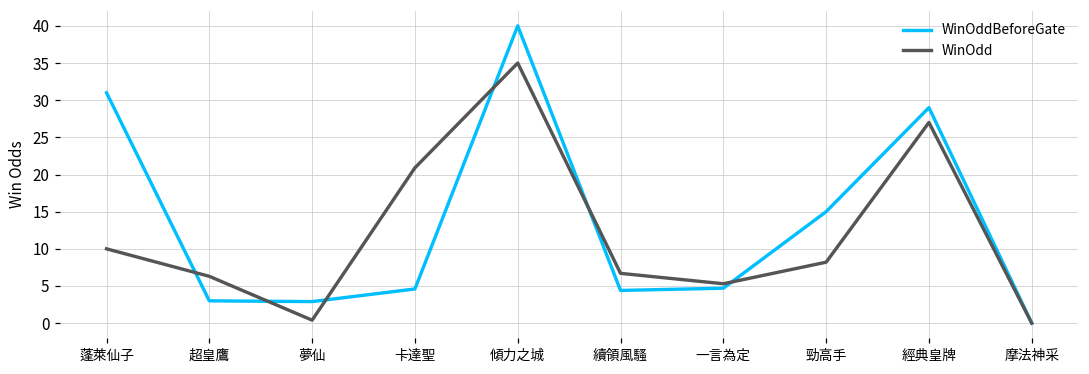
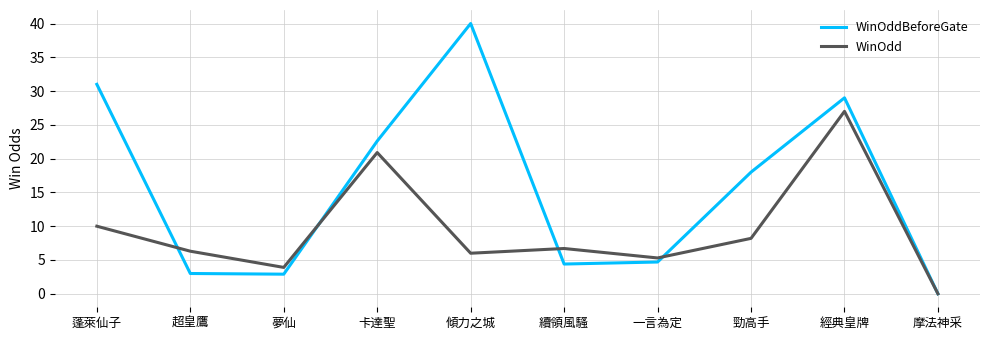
WinOdd, 夢仙: 0 -> 4
WinOddBeforeGate, 卡達聖: 5 -> 23
WinOdd, 傾力之城: 35 -> 6
WinOddBeforeGate, 勁高手: 15 -> 18
